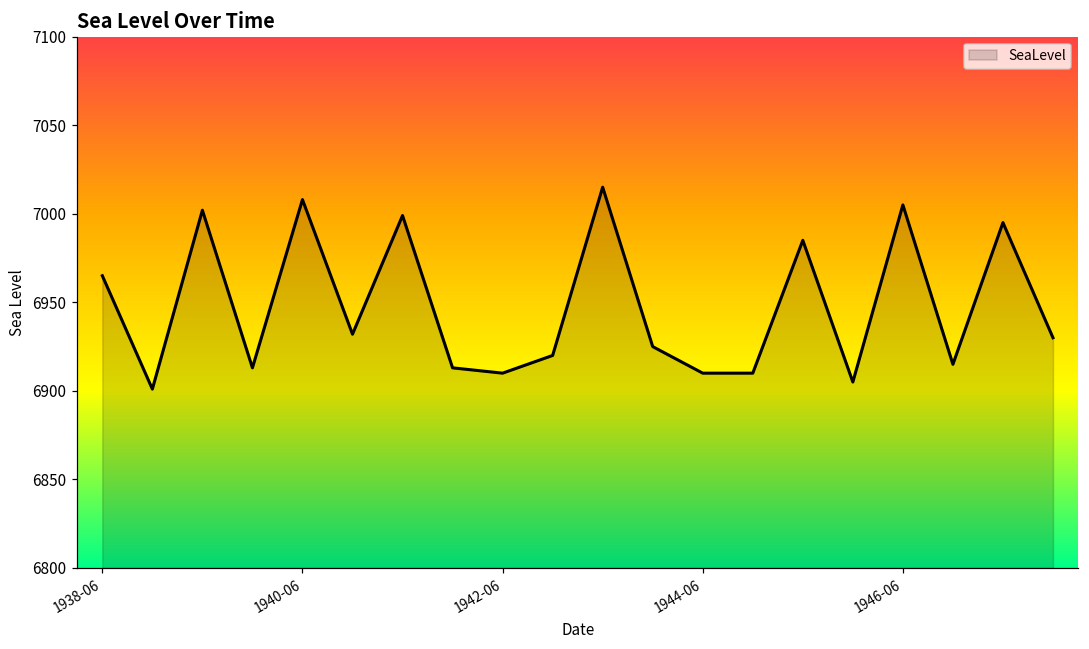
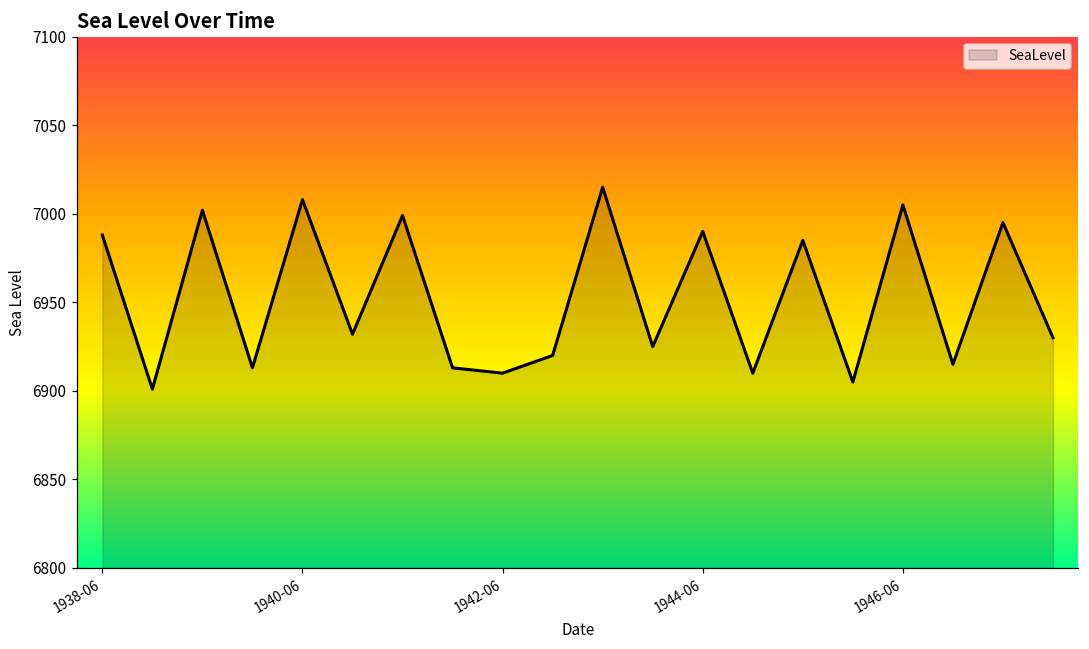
1938-06: 6965 -> 6988
1944-06: 6910 -> 6990
